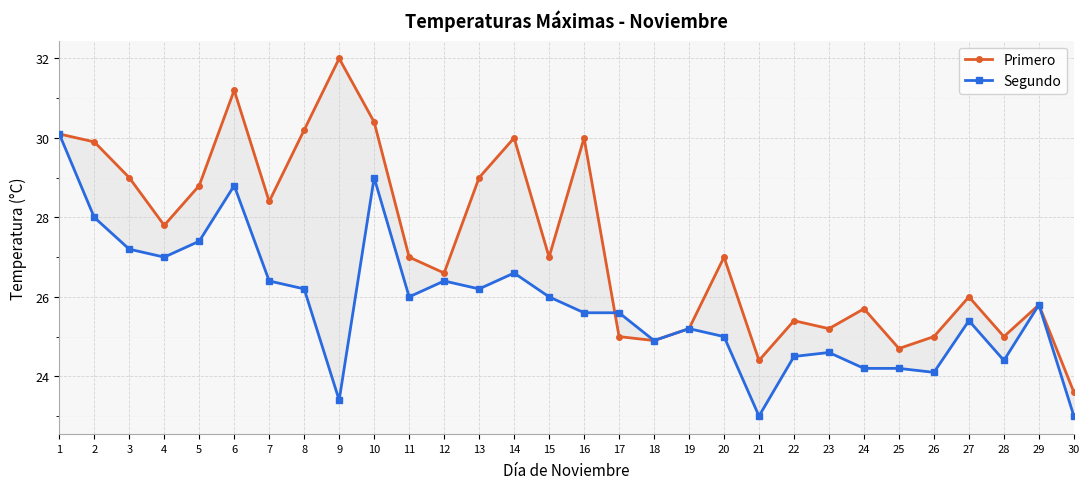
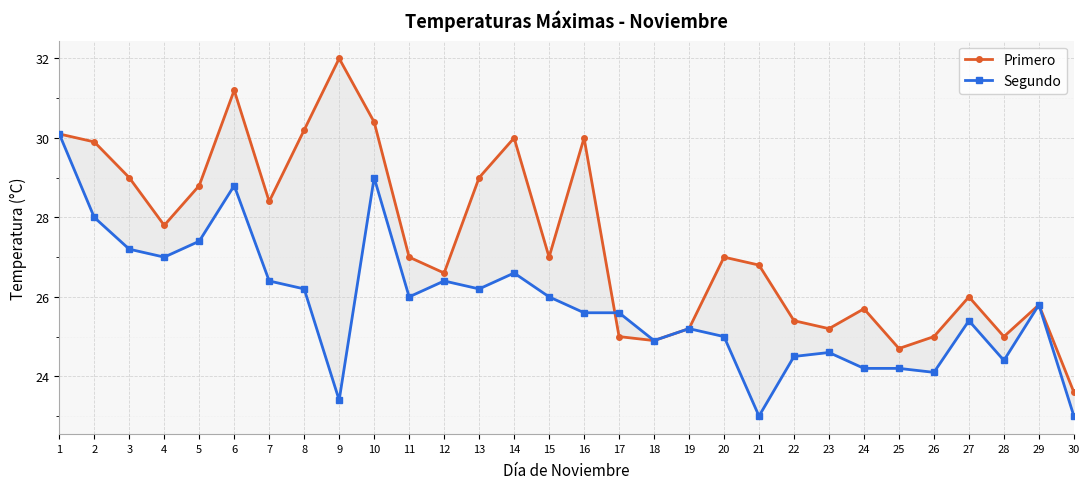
Primero, 21: 24.4 -> 26.8
